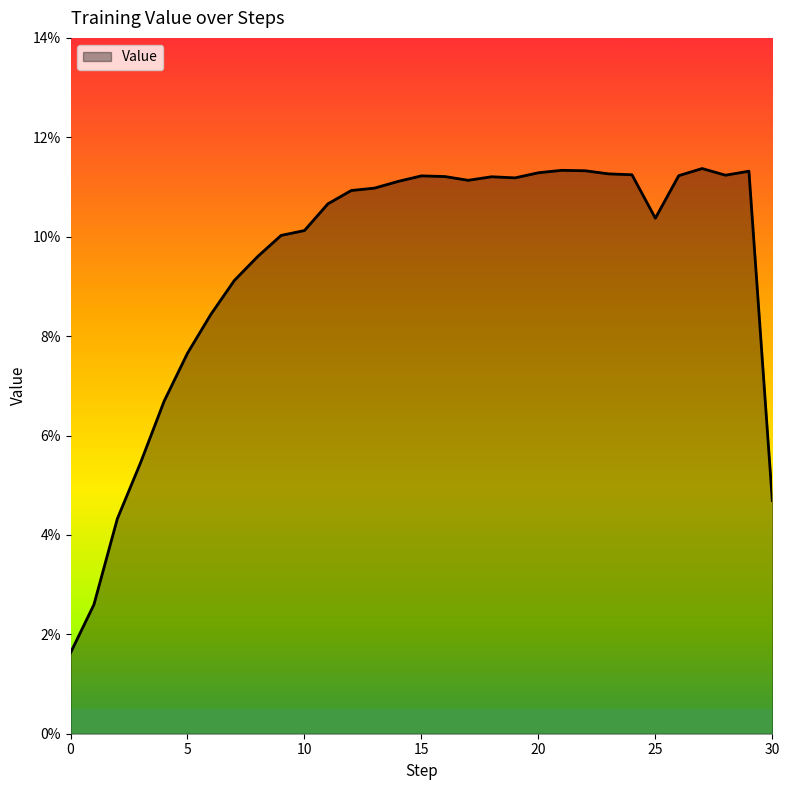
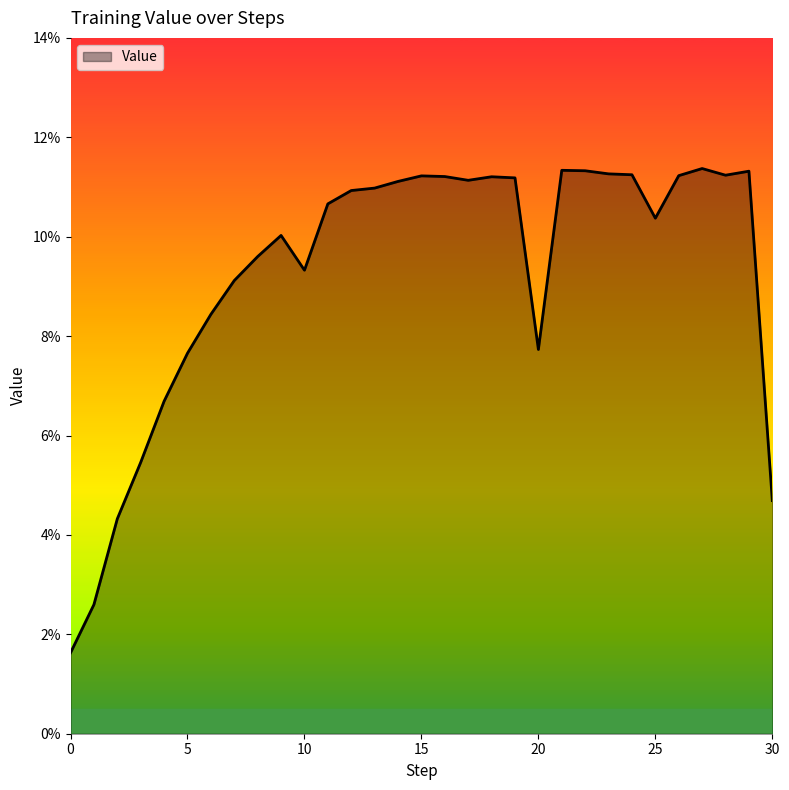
10: 10.1% -> 9.3%
20: 11.3% -> 7.7%
